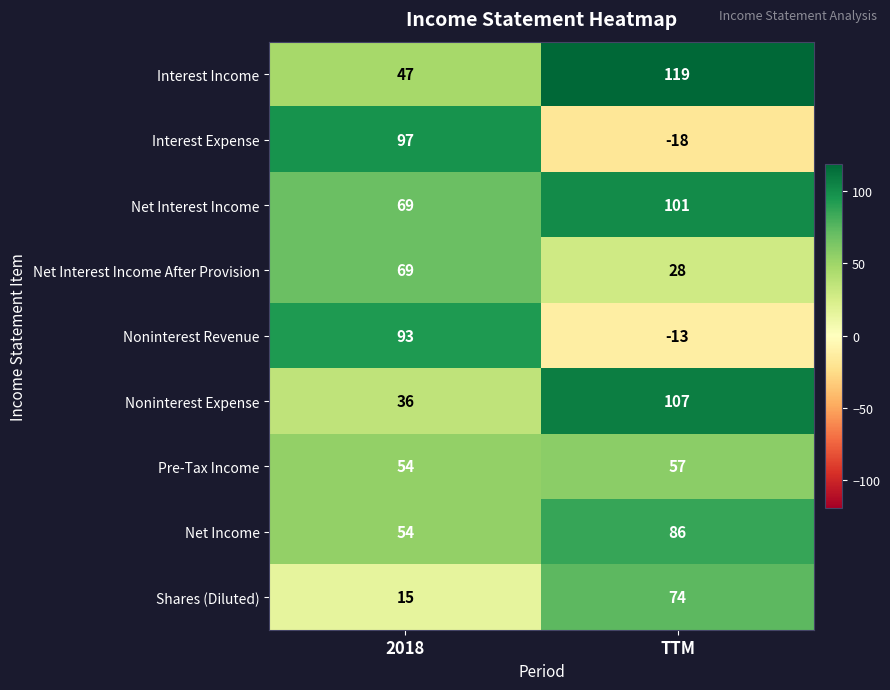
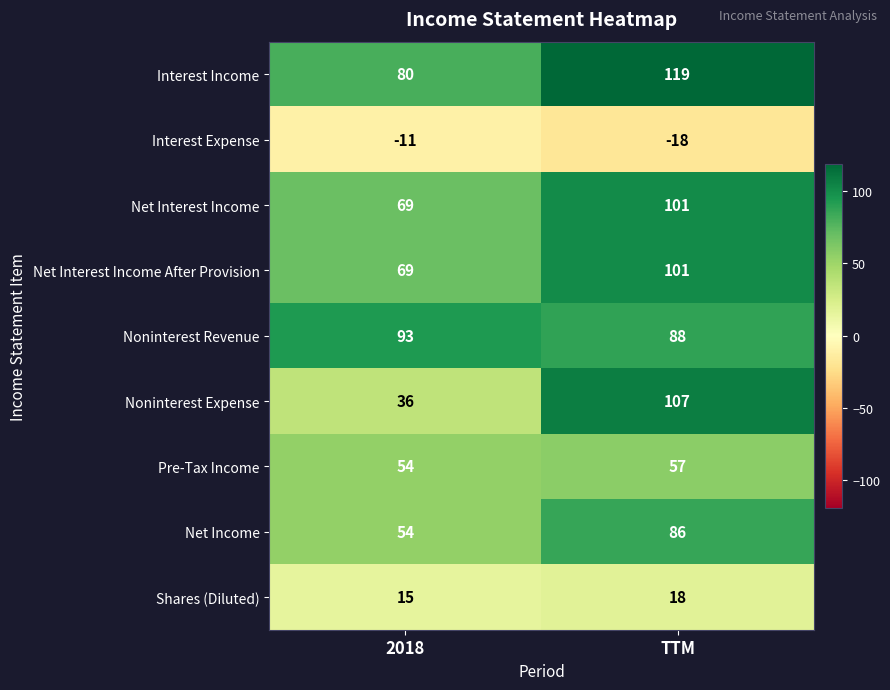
Interest Income, 2018: 47 -> 80
Interest Expense, 2018: 97 -> -11
Net Interest Income After Provision, TTM: 28 -> 101
Noninterest Revenue, TTM: -13 -> 88
Shares (Diluted), TTM: 74 -> 18
